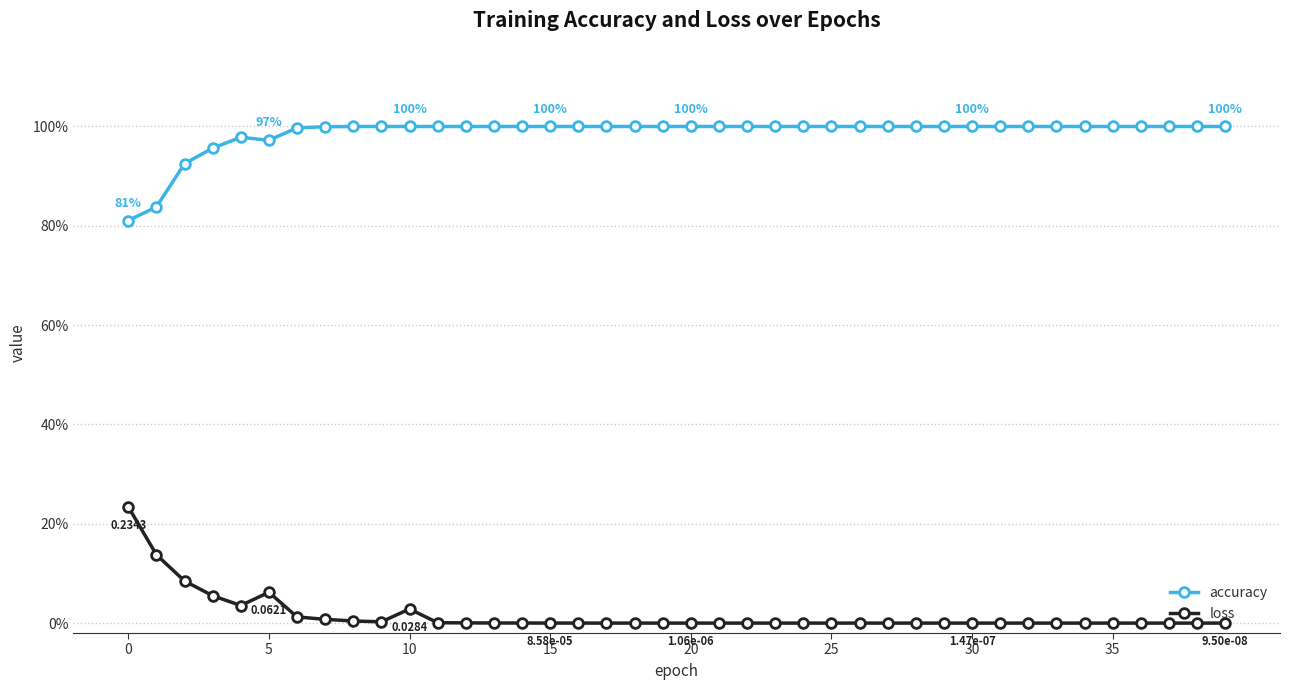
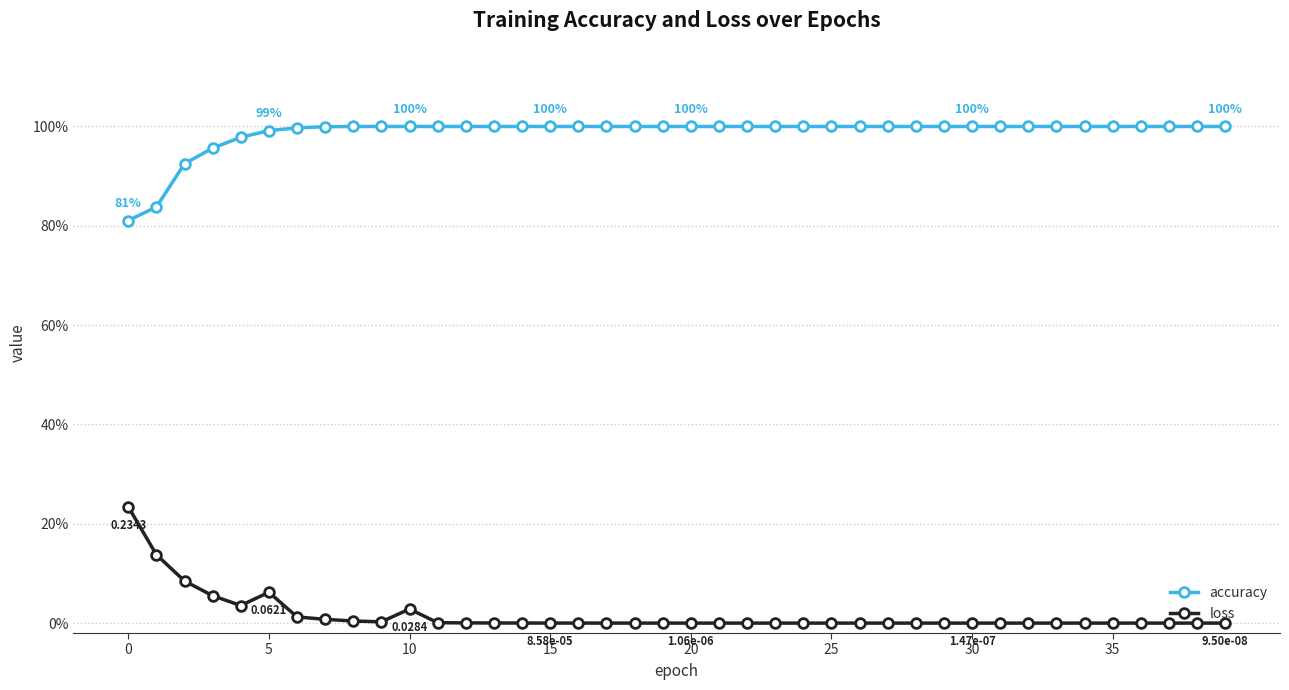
accuracy, 5: 97% -> 99%
